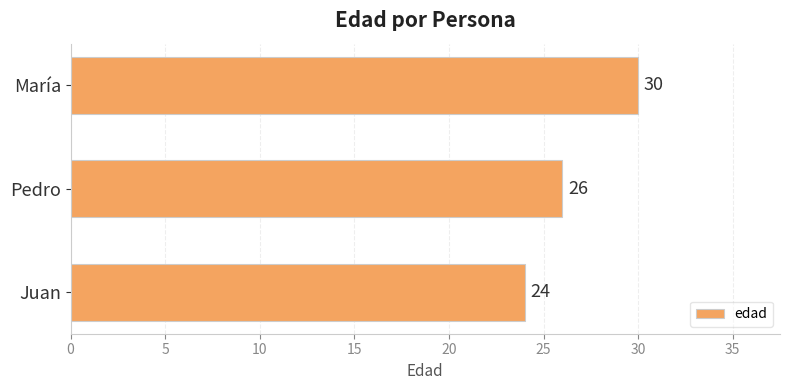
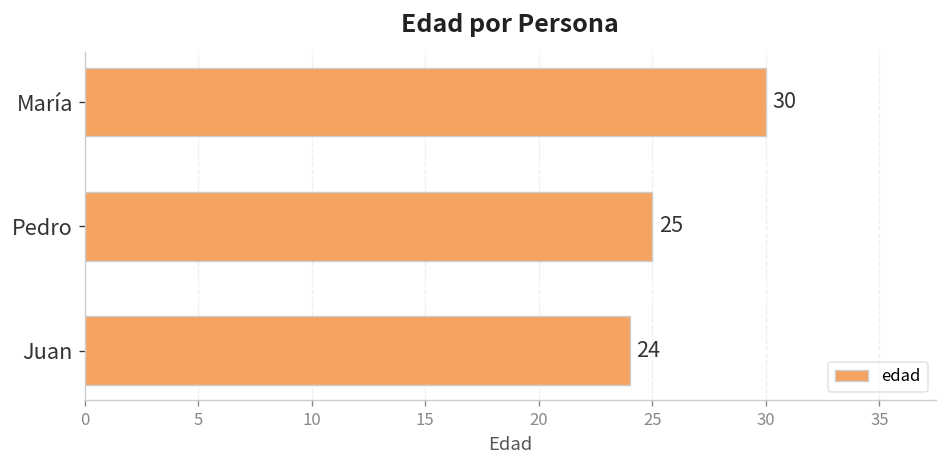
Pedro: 26 -> 25
